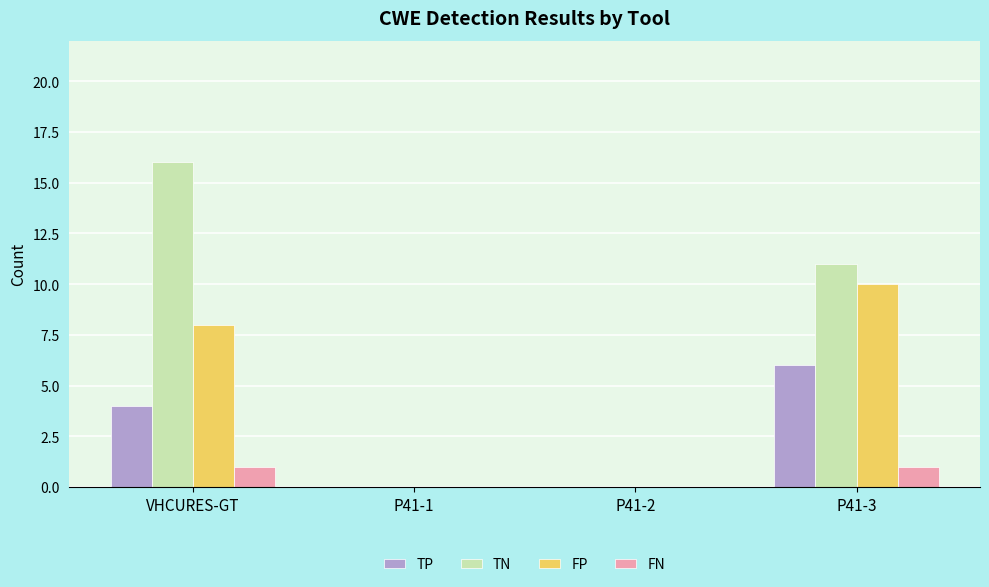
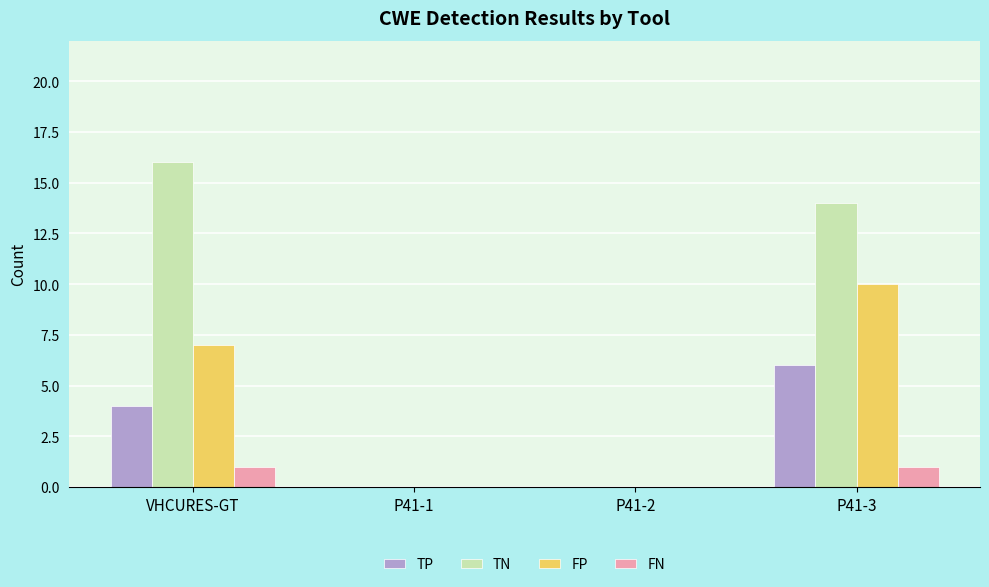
FP, VHCURES-GT: 8 -> 7
TN, P41-3: 11 -> 14
